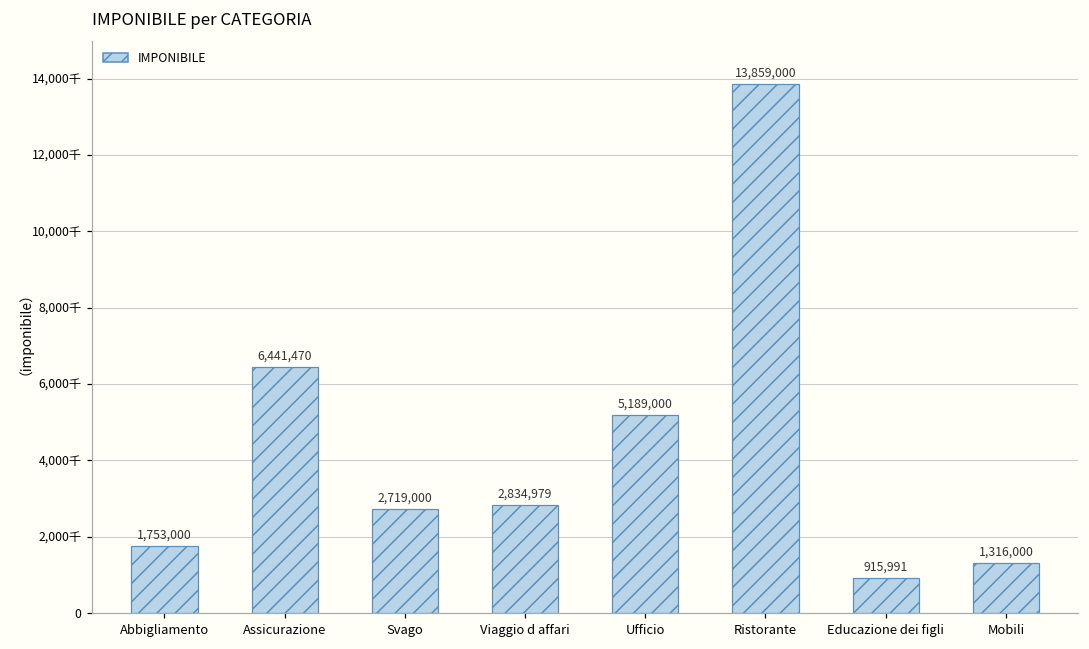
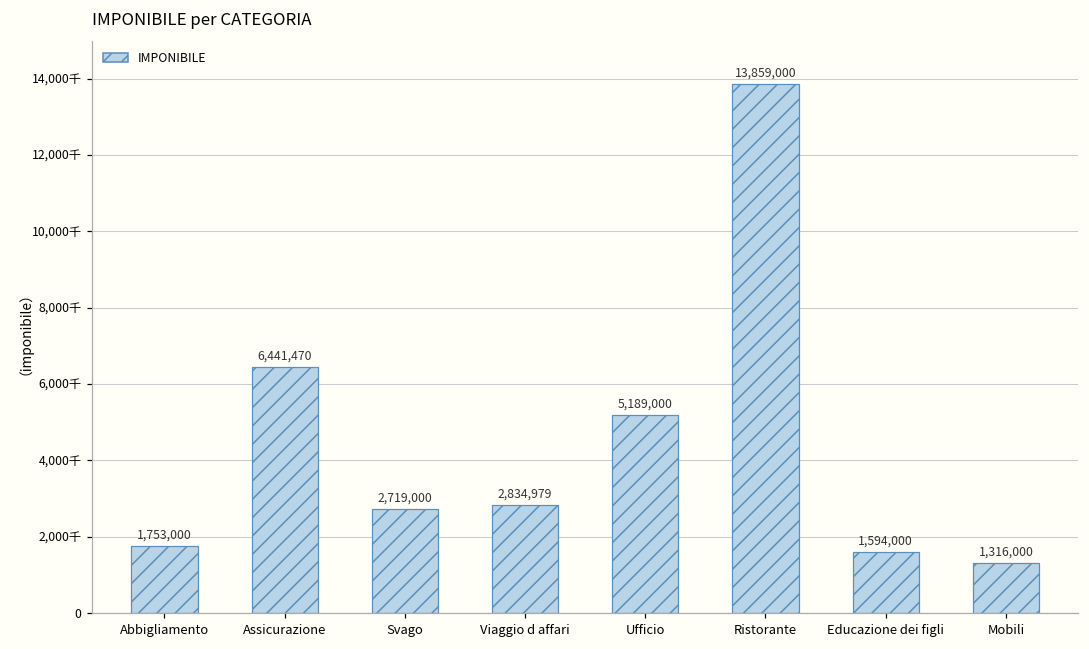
Educazione dei figli: 915,991 -> 1,594,000
